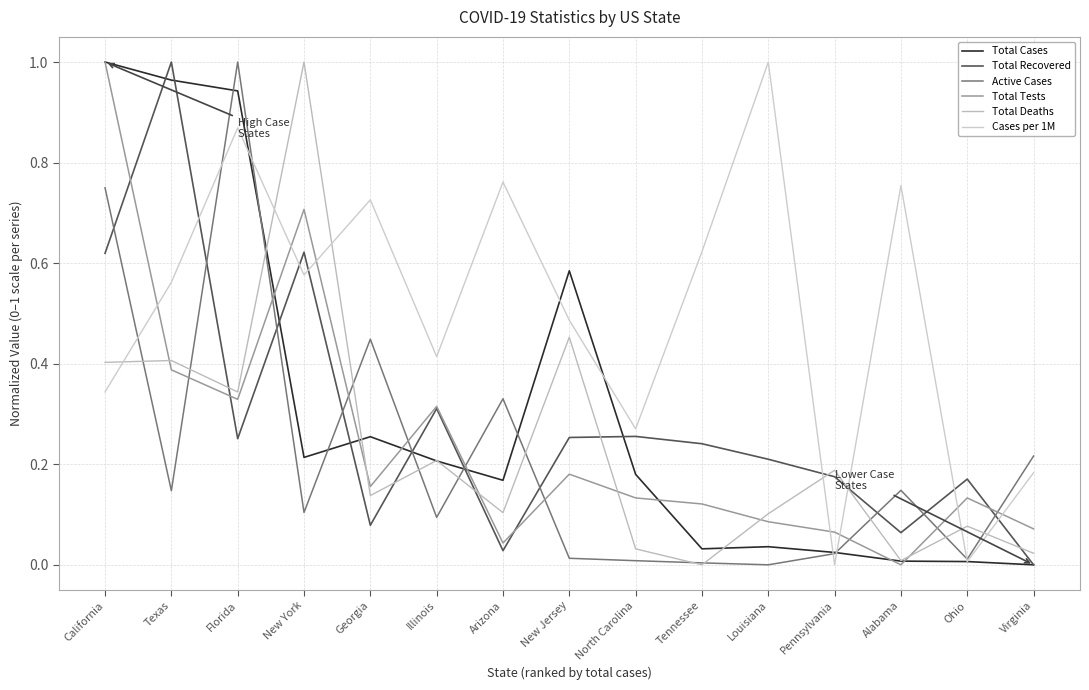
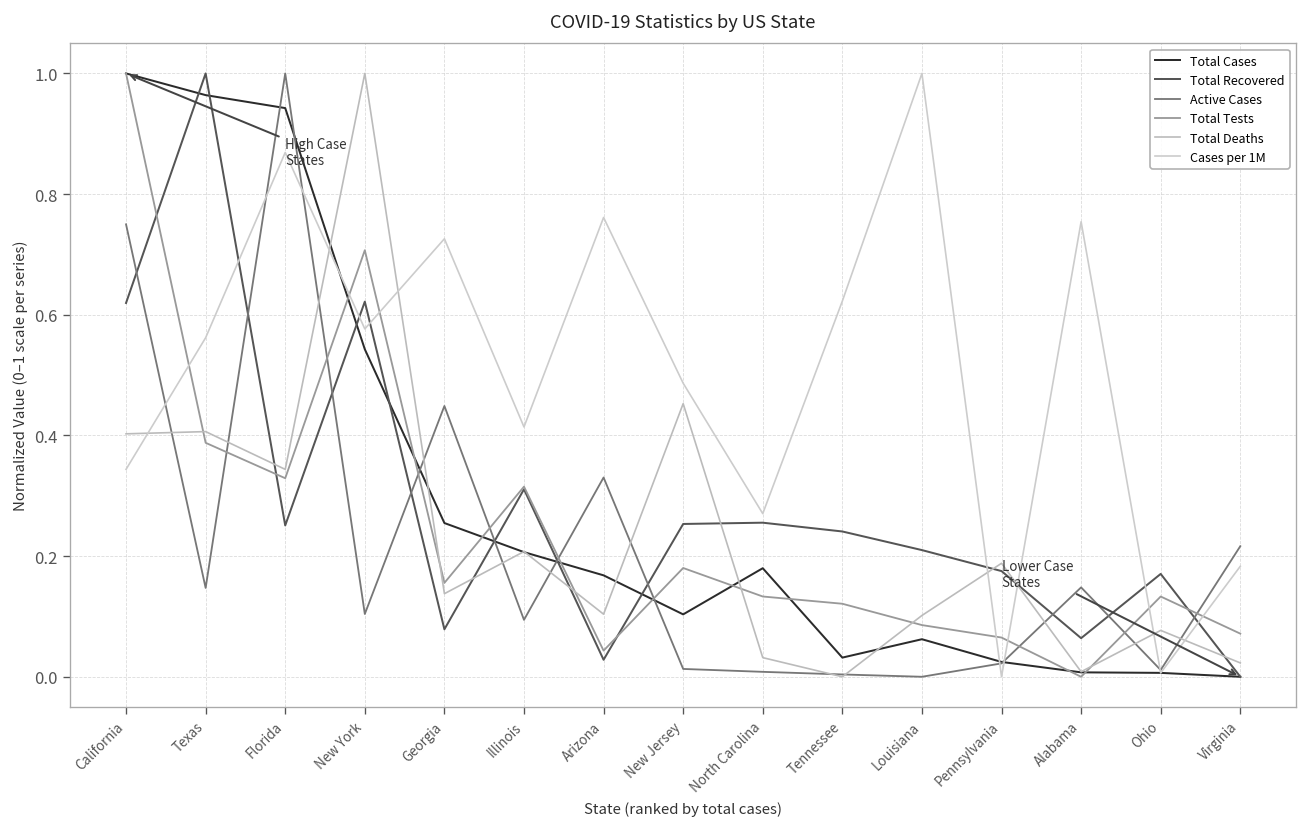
Total Cases, New York: 0.21 -> 0.54
Total Cases, New Jersey: 0.58 -> 0.10
Total Cases, Louisiana: 0.04 -> 0.06
